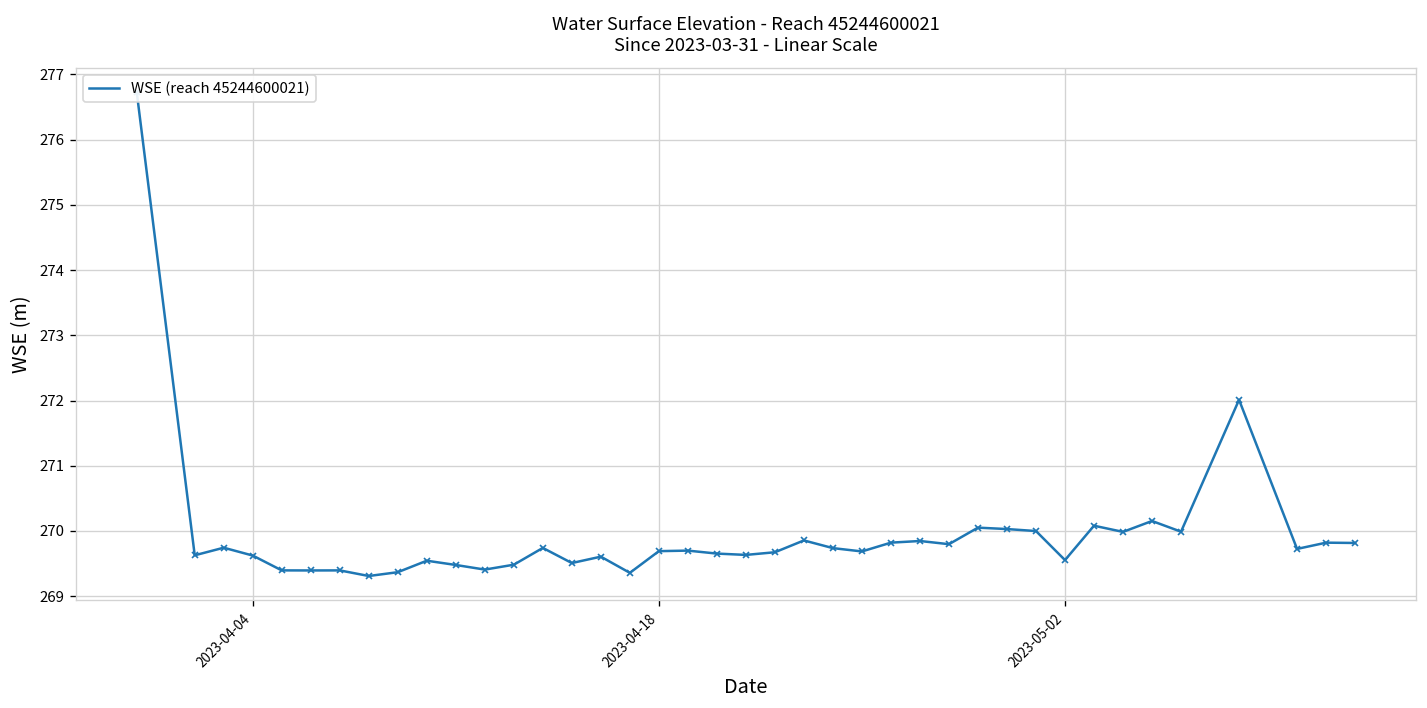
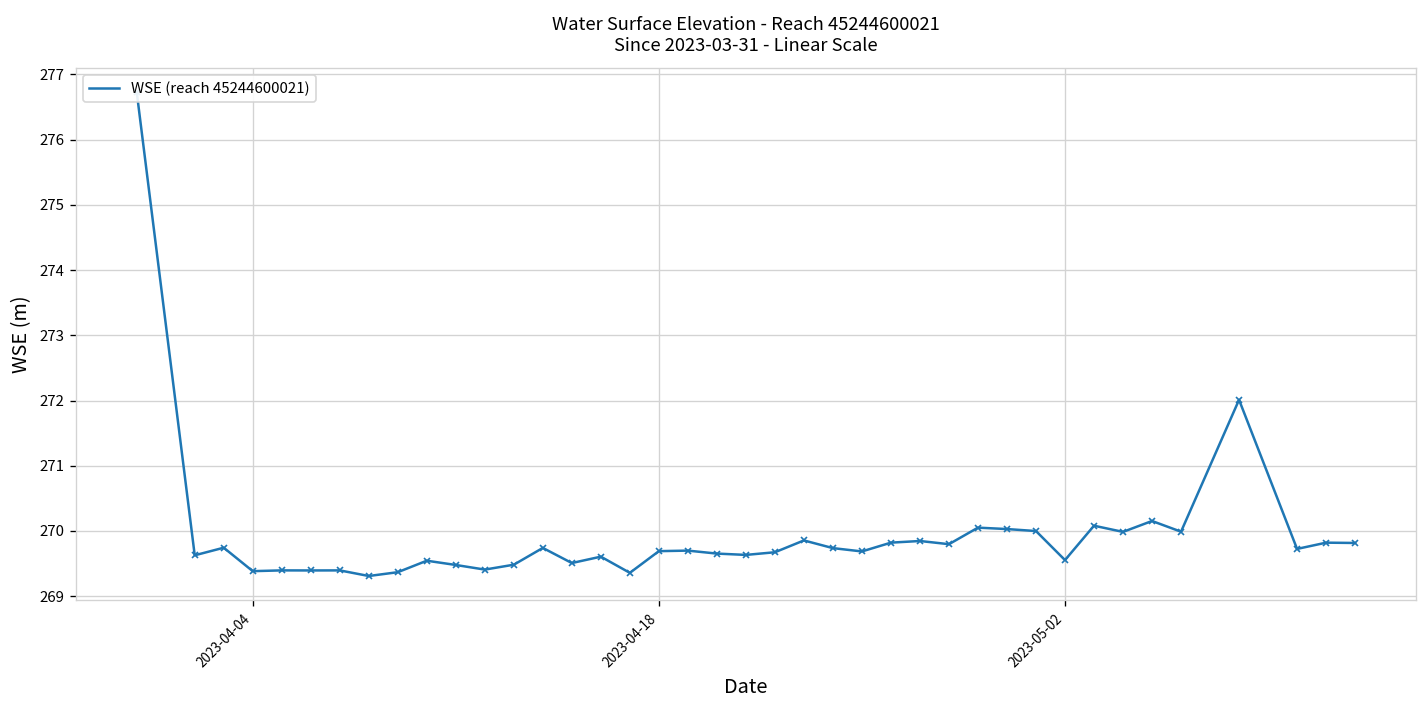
2023-04-04: 269.6 -> 269.4
